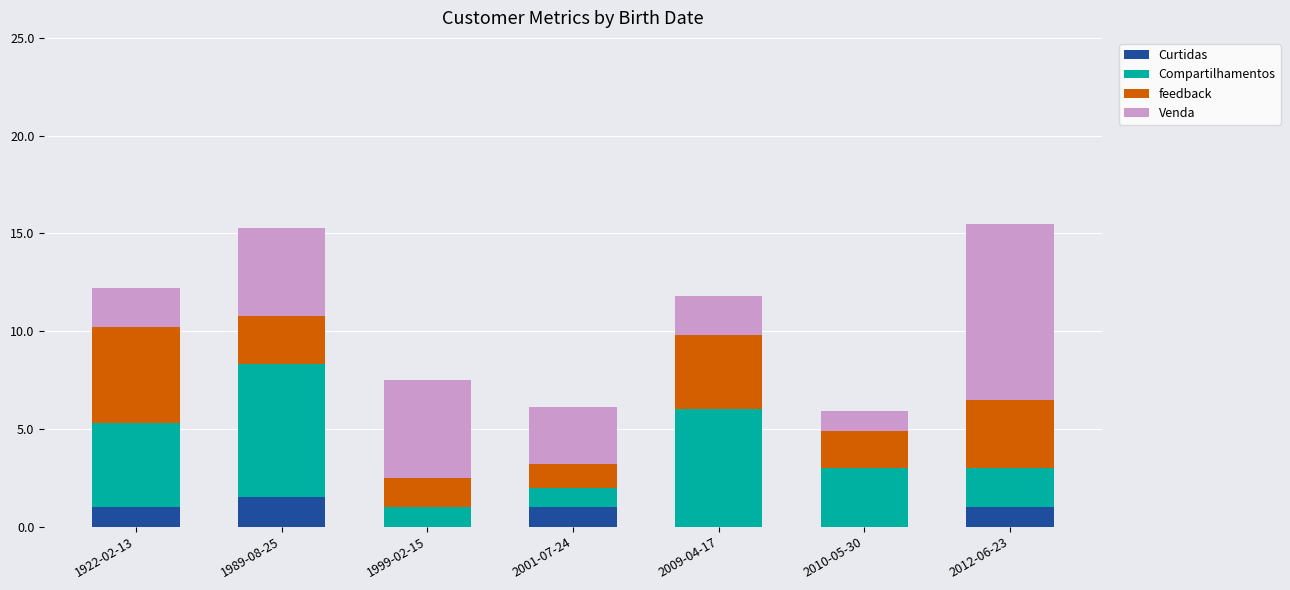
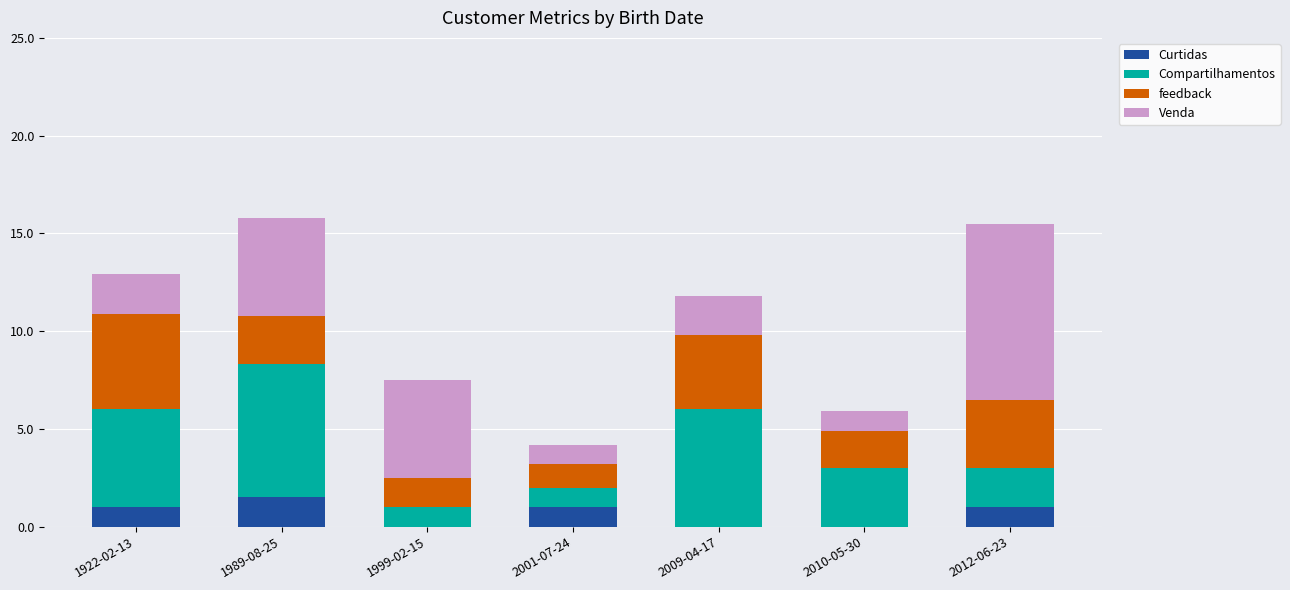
Compartilhamentos, 1922-02-13: 4.3 -> 5.0
Venda, 1989-08-25: 4.5 -> 5.0
Venda, 2001-07-24: 2.9 -> 1.0
